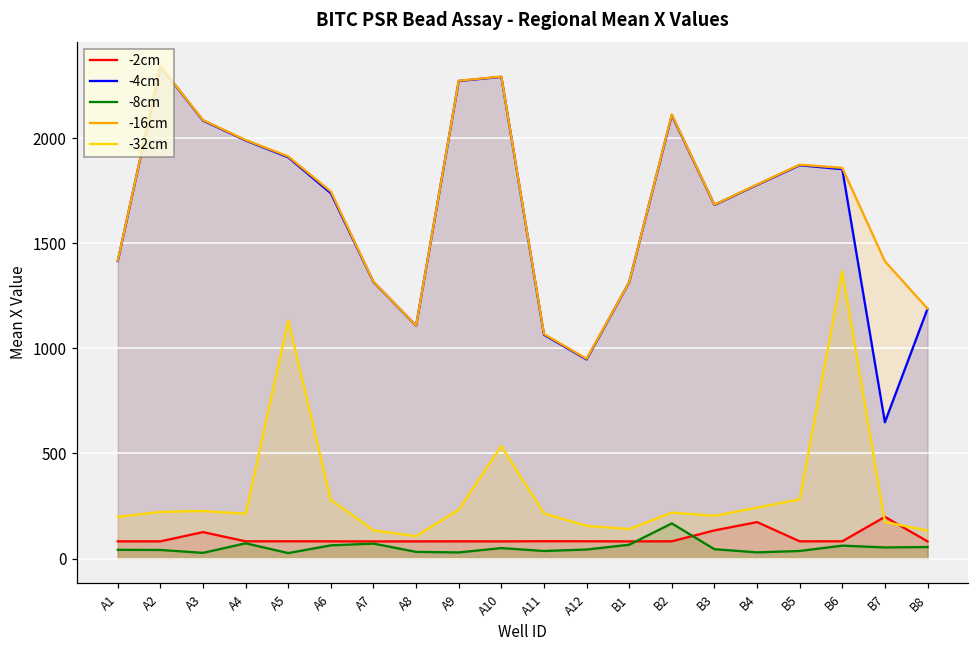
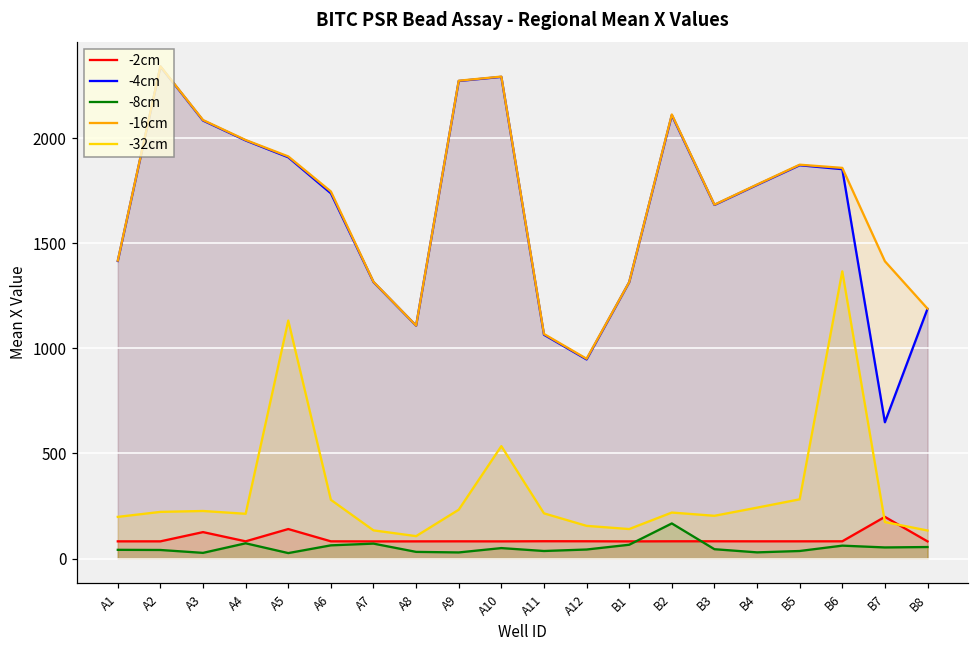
-2cm, A5: 80 -> 140
-2cm, B3: 130 -> 80
-2cm, B4: 170 -> 80
